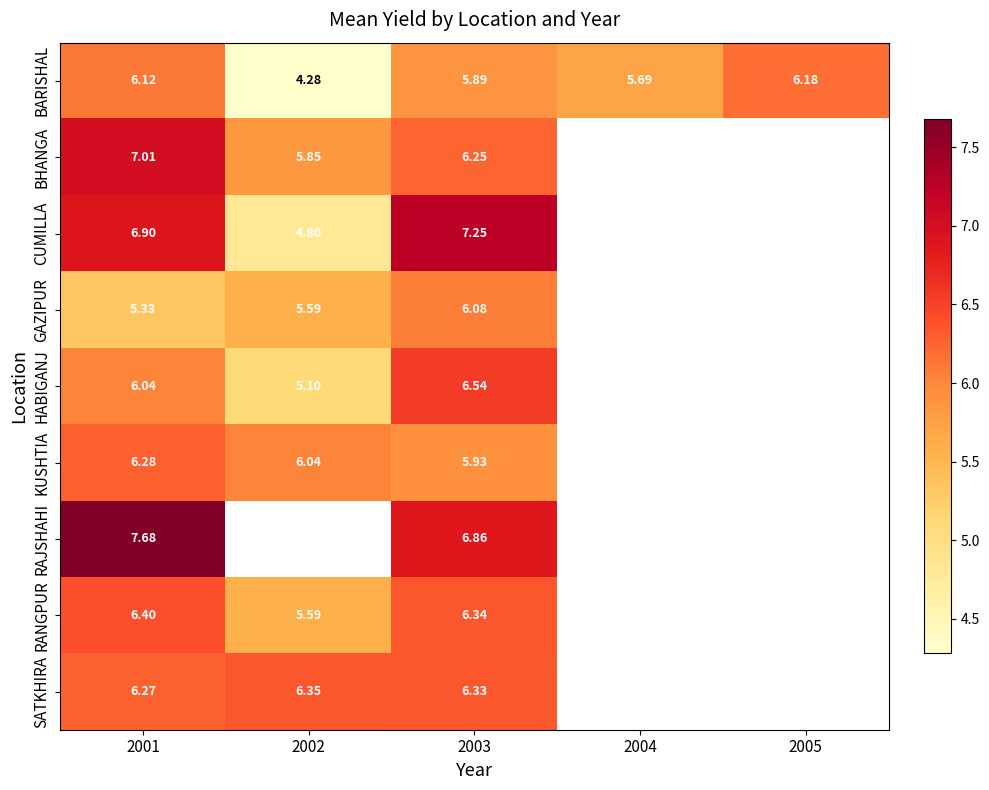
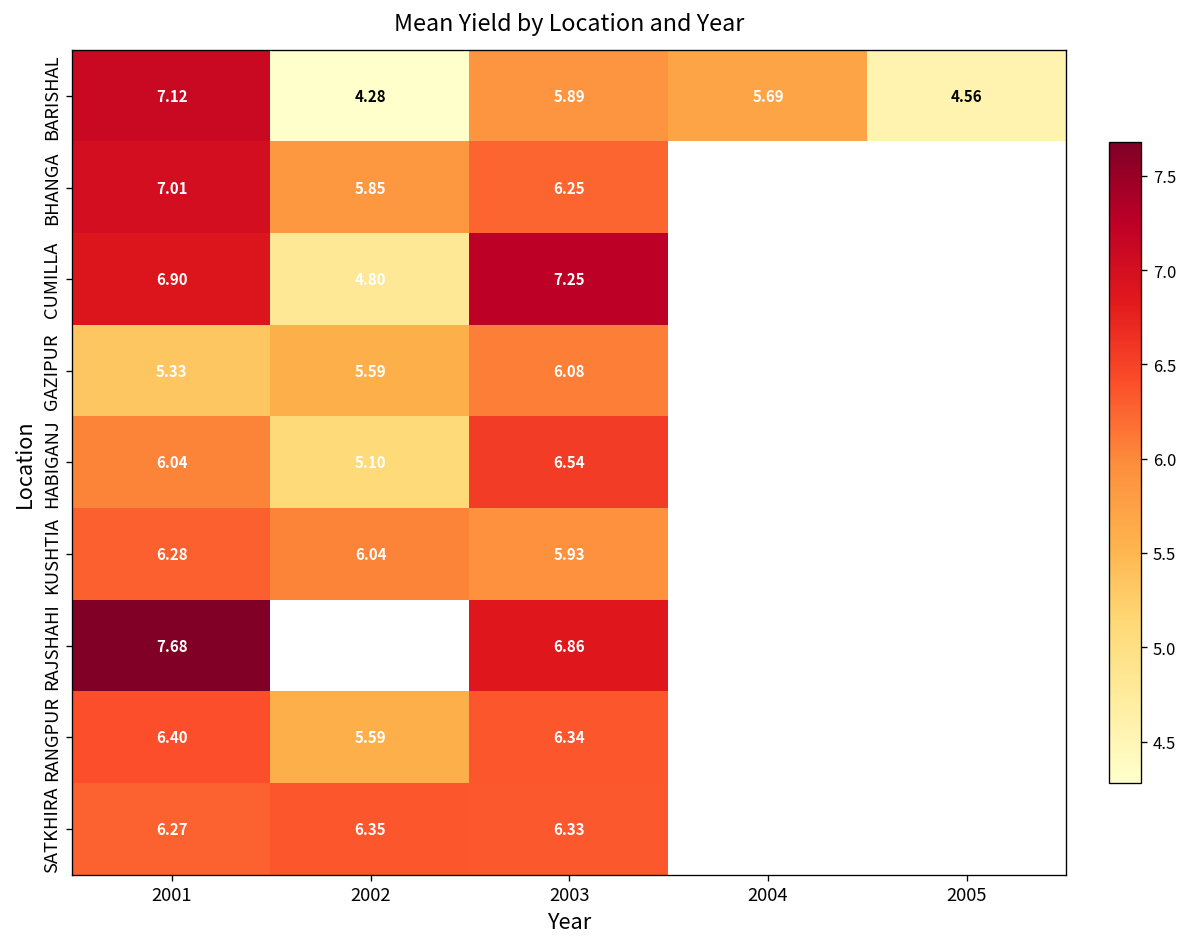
BARISHAL, 2001: 6.12 -> 7.12
BARISHAL, 2005: 6.18 -> 4.56
